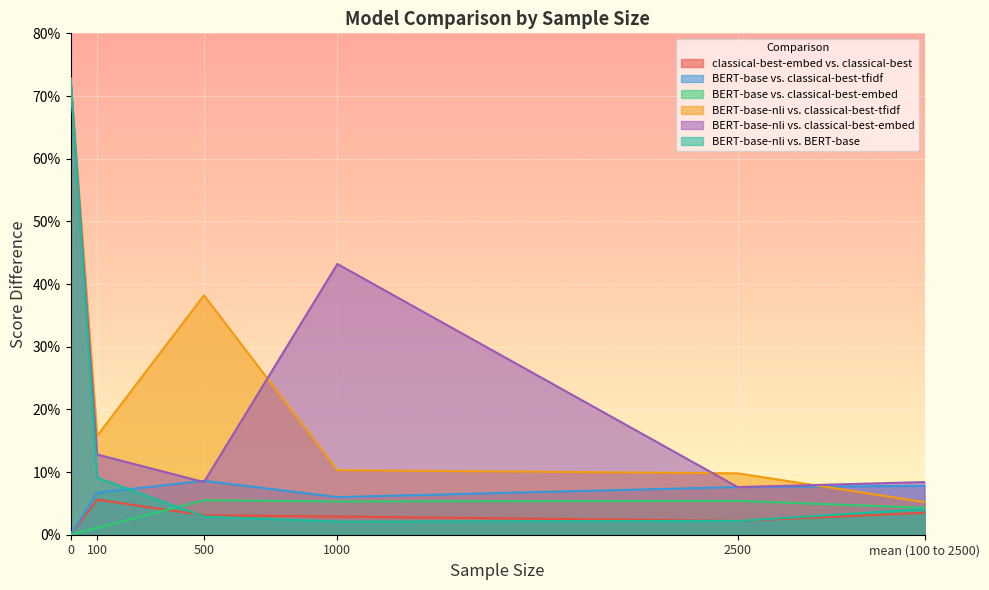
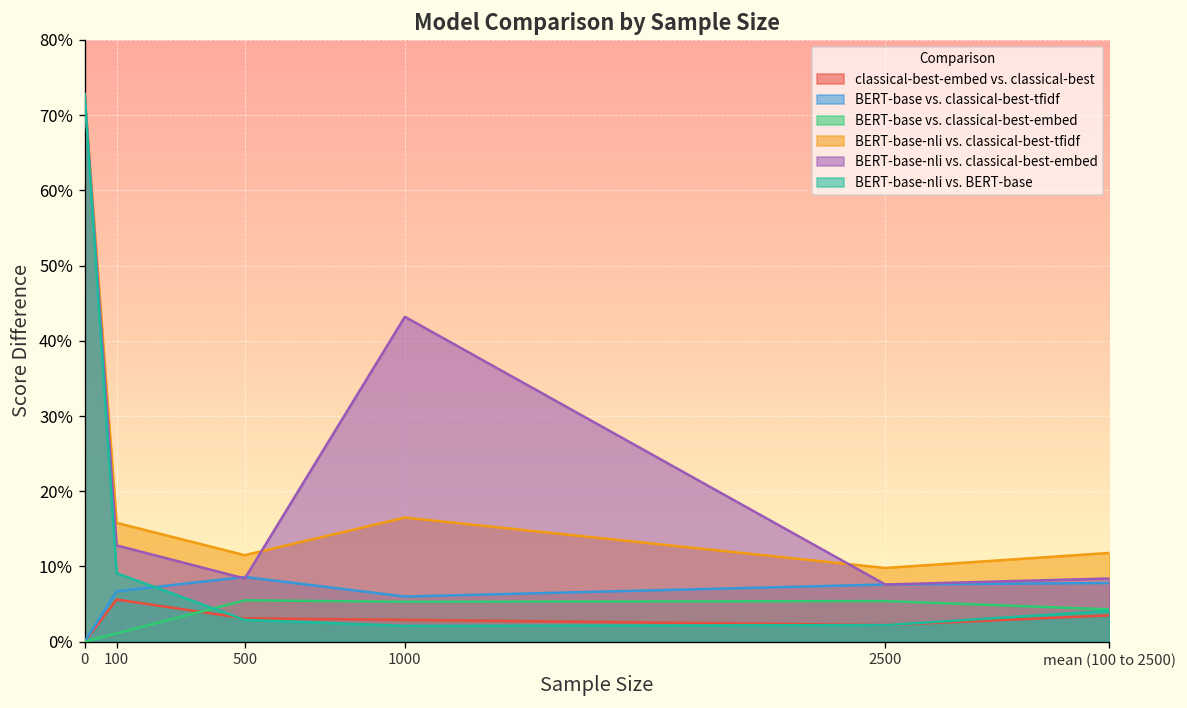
BERT-base-nli vs. classical-best-tfidf, 500: 38% -> 12%
BERT-base-nli vs. classical-best-tfidf, 1000: 10% -> 17%
BERT-base-nli vs. classical-best-tfidf, mean (100 to 2500): 5% -> 12%
